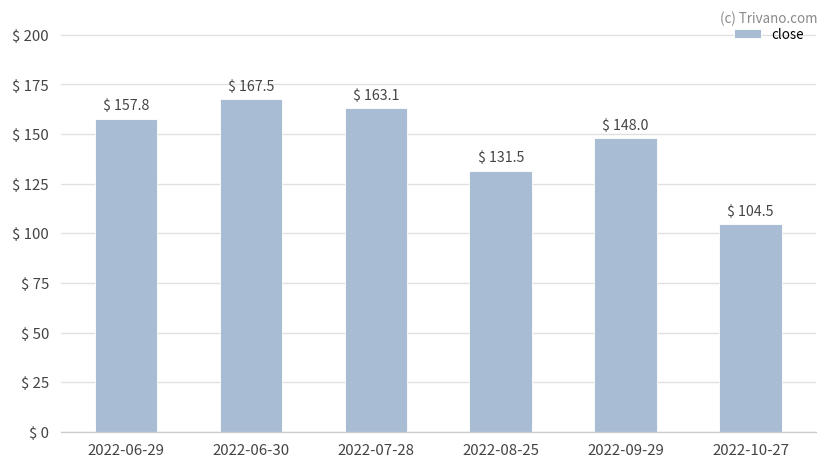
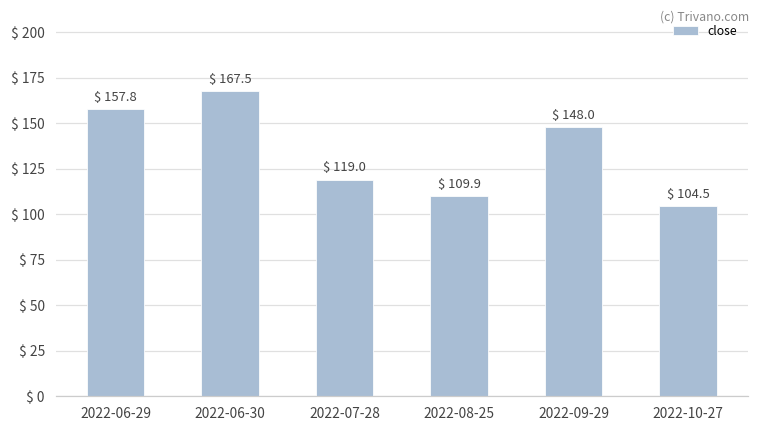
2022-07-28: 163.1 -> 119.0
2022-08-25: 131.5 -> 109.9
